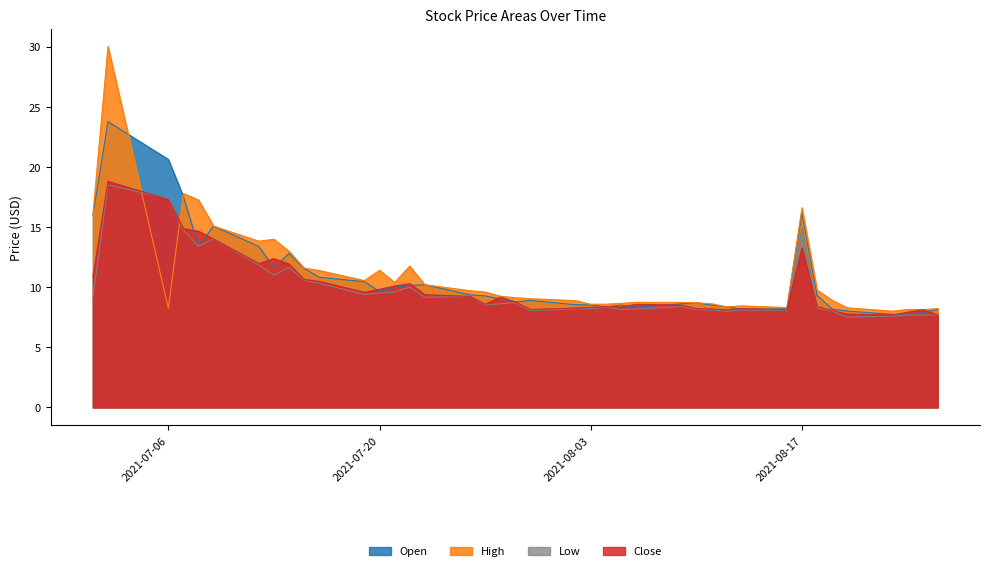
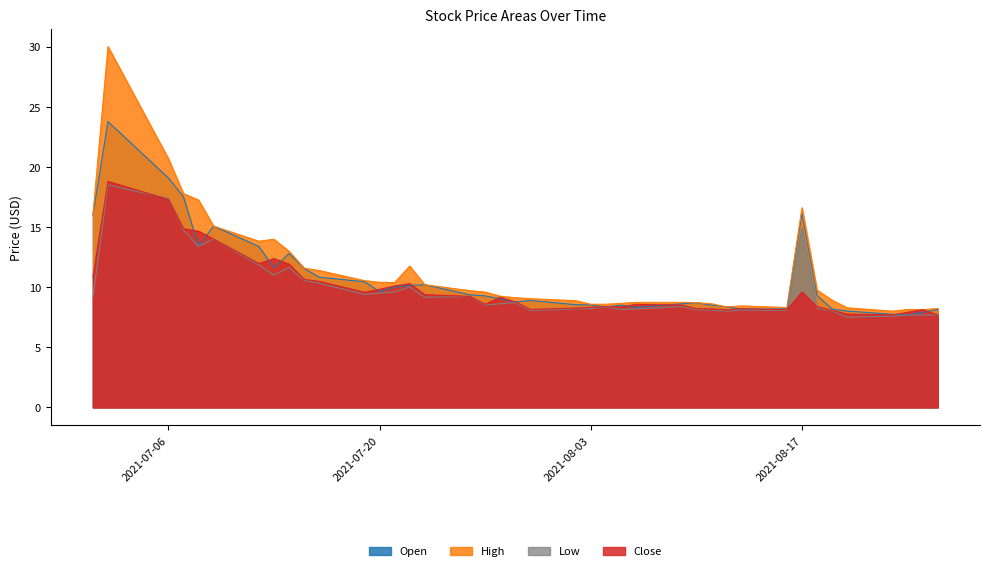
Open, 2021-07-06: 20.6 -> 19.1
High, 2021-07-06: 8.2 -> 20.7
High, 2021-07-20: 11.4 -> 10.4
Close, 2021-08-17: 13.3 -> 9.6
